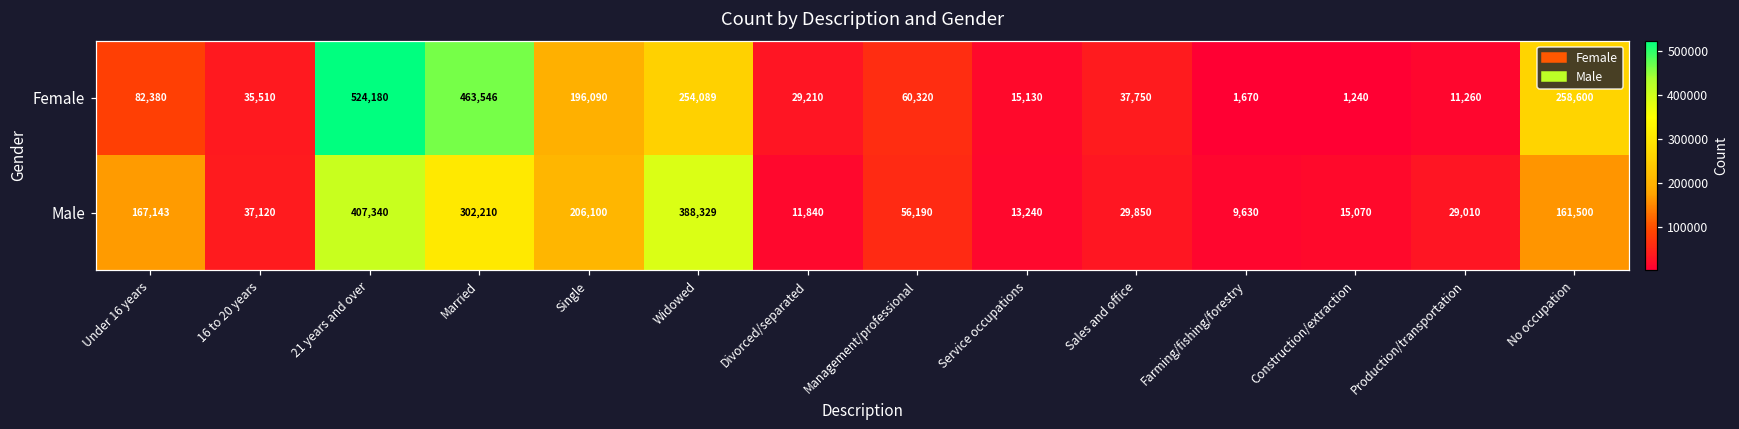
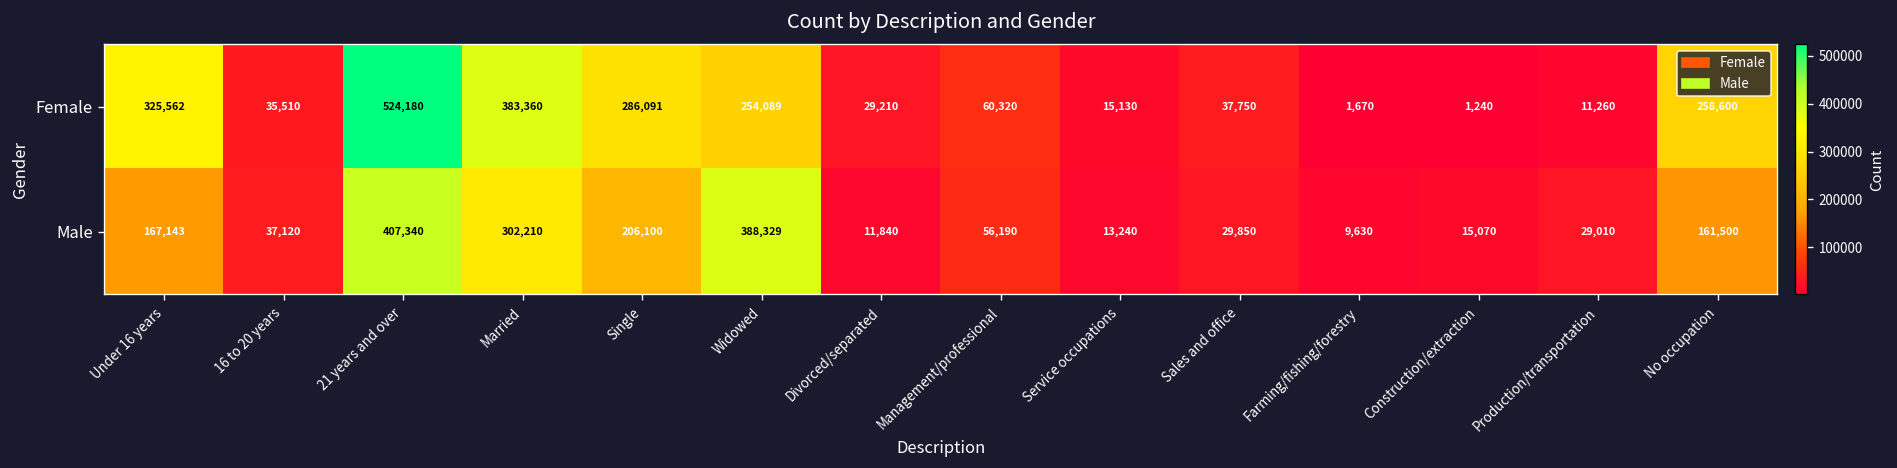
Female, Under 16 years: 82,380 -> 325,562
Female, Married: 463,546 -> 383,360
Female, Single: 196,090 -> 286,091
